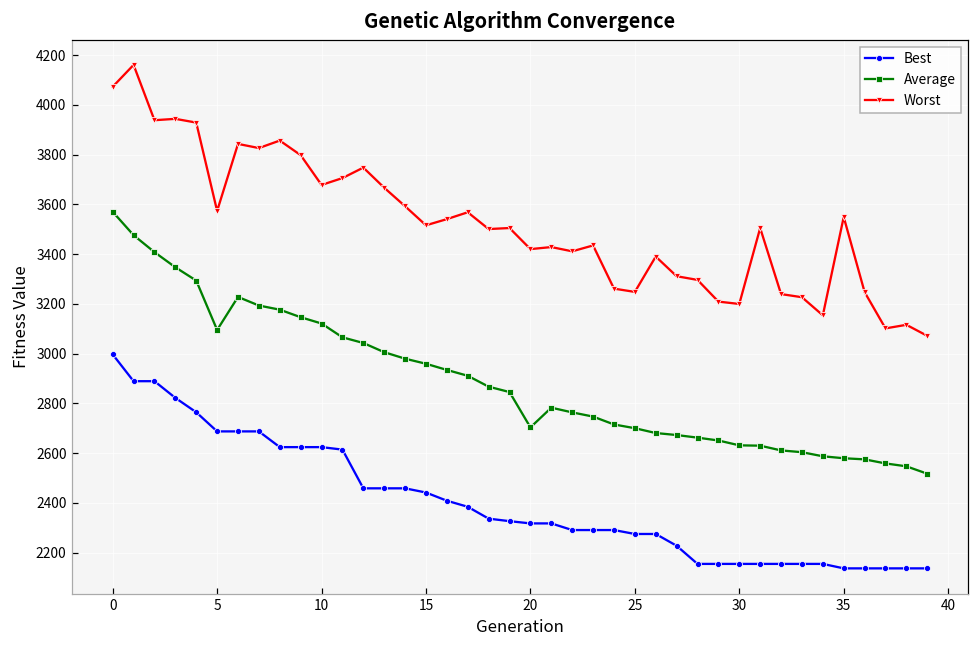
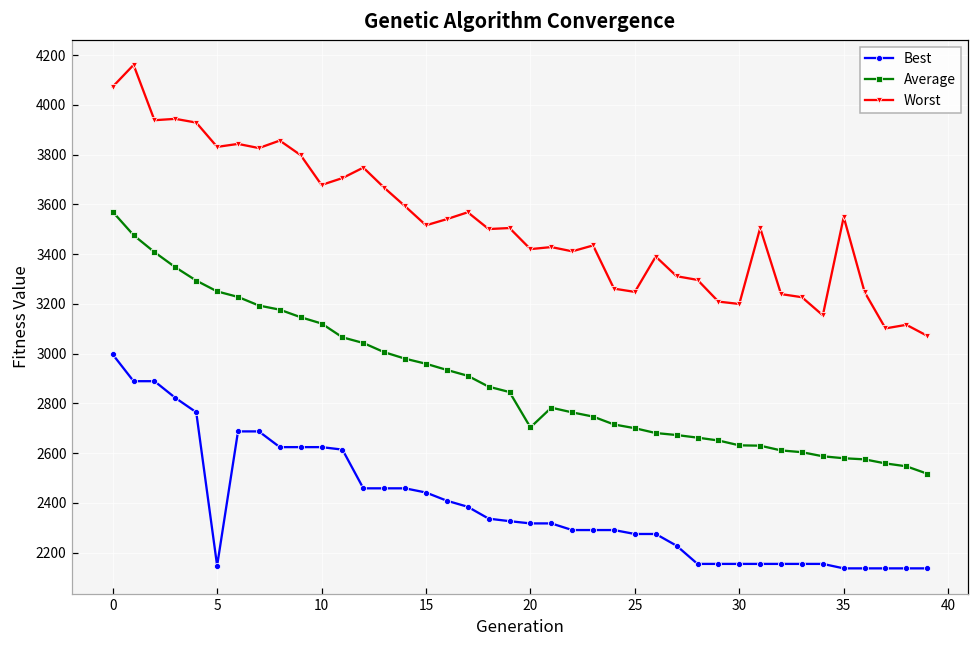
Best, 5: 2690 -> 2150
Average, 5: 3100 -> 3250
Worst, 5: 3570 -> 3830
